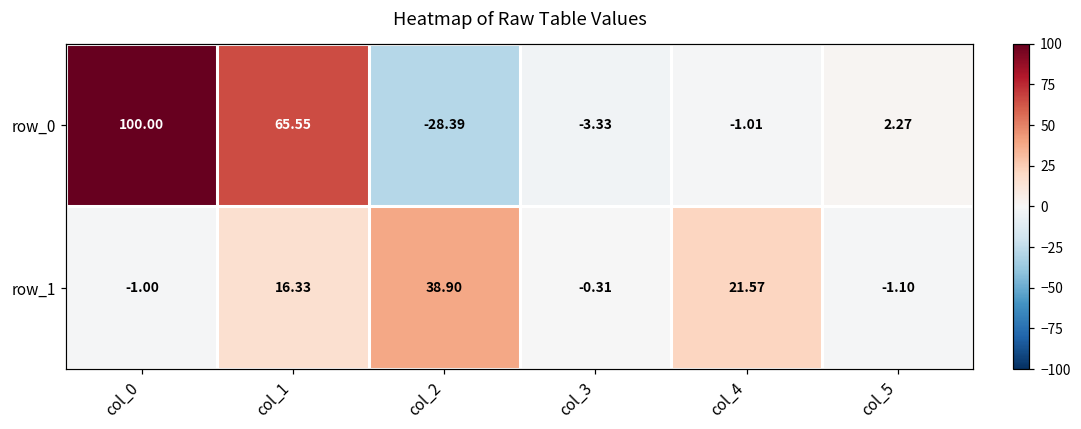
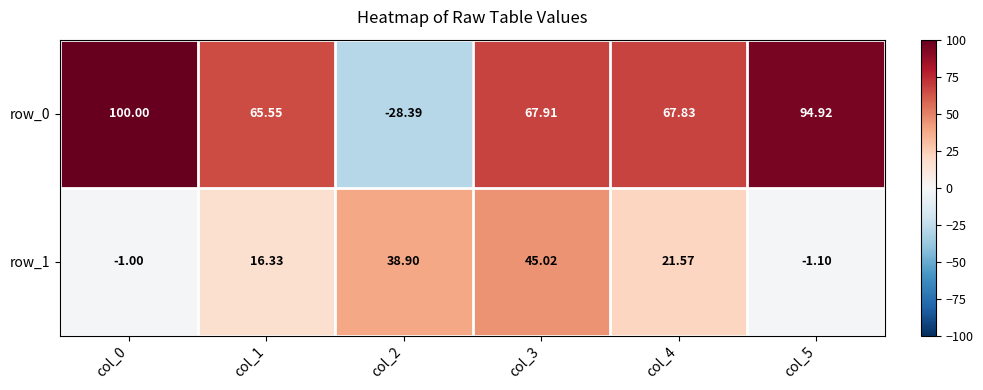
row_0, col_3: -3.33 -> 67.91
row_0, col_4: -1.01 -> 67.83
row_0, col_5: 2.27 -> 94.92
row_1, col_3: -0.31 -> 45.02
